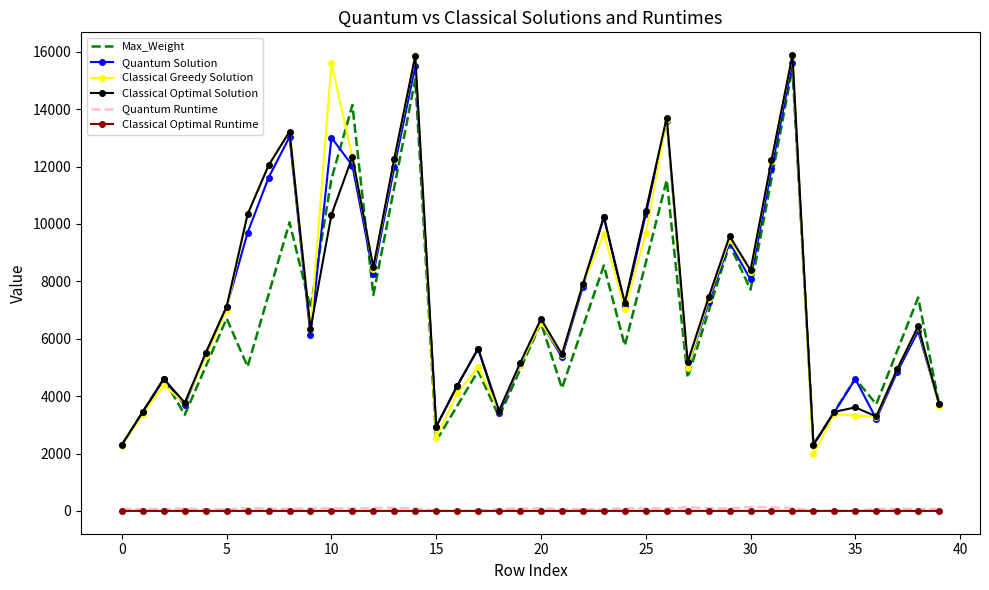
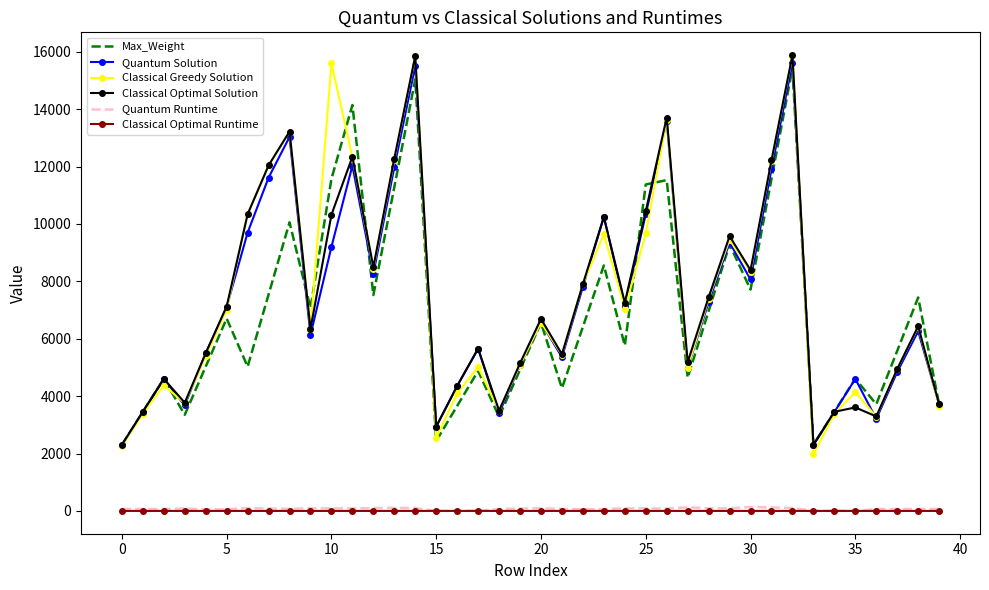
Quantum Solution, 10: 13000 -> 9200
Max_Weight, 25: 8600 -> 11400
Classical Greedy Solution, 35: 3300 -> 4100
